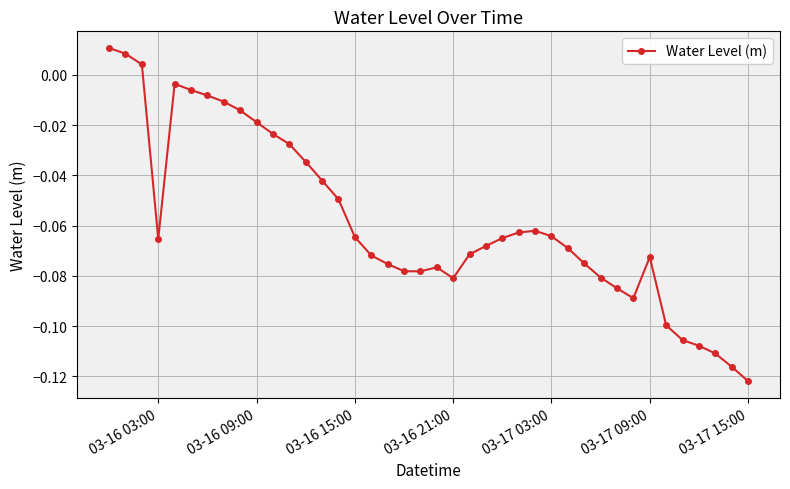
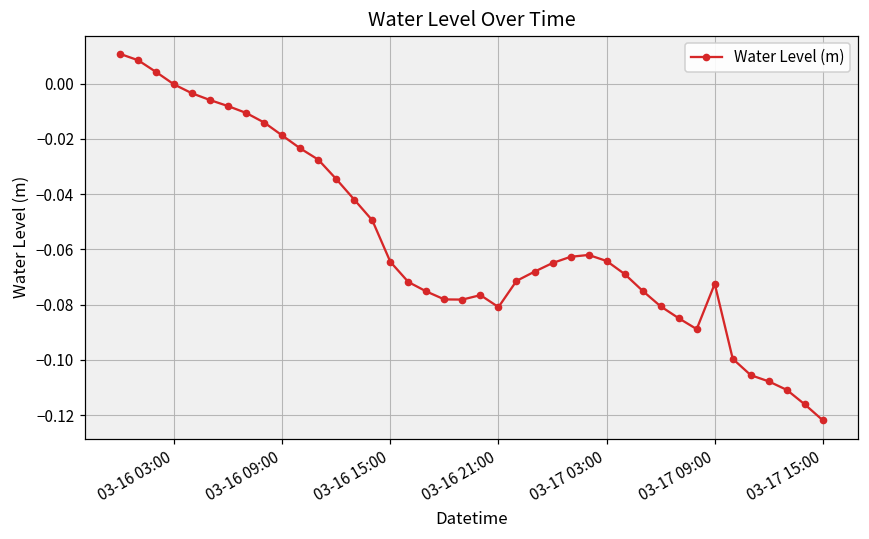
03-16 03:00: -0.065 -> 0.000
